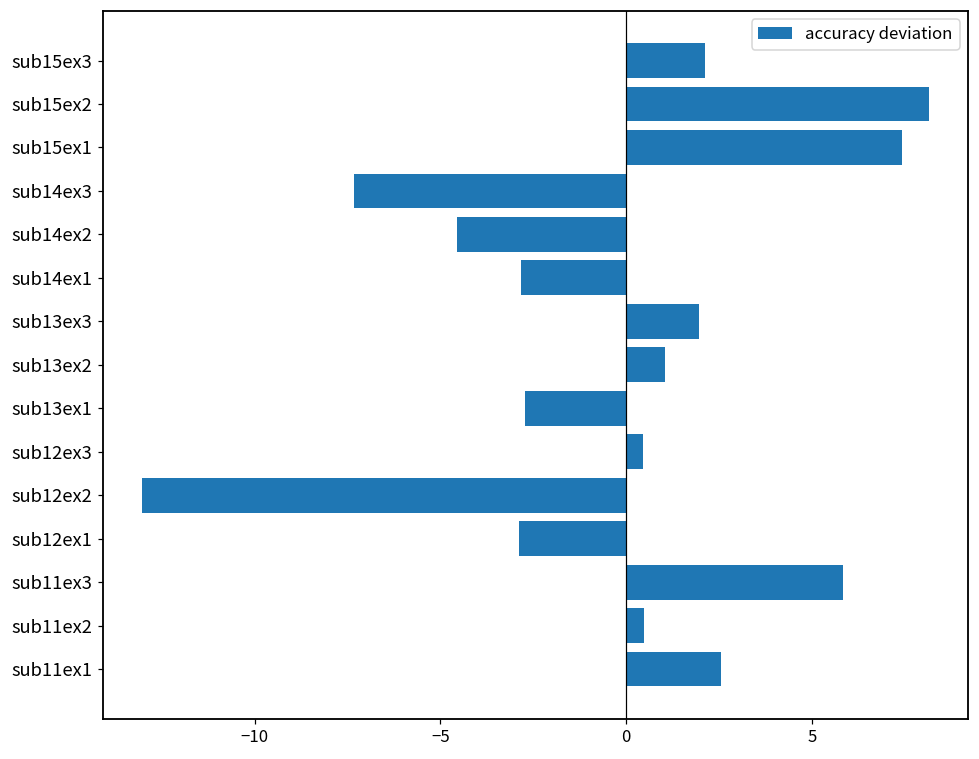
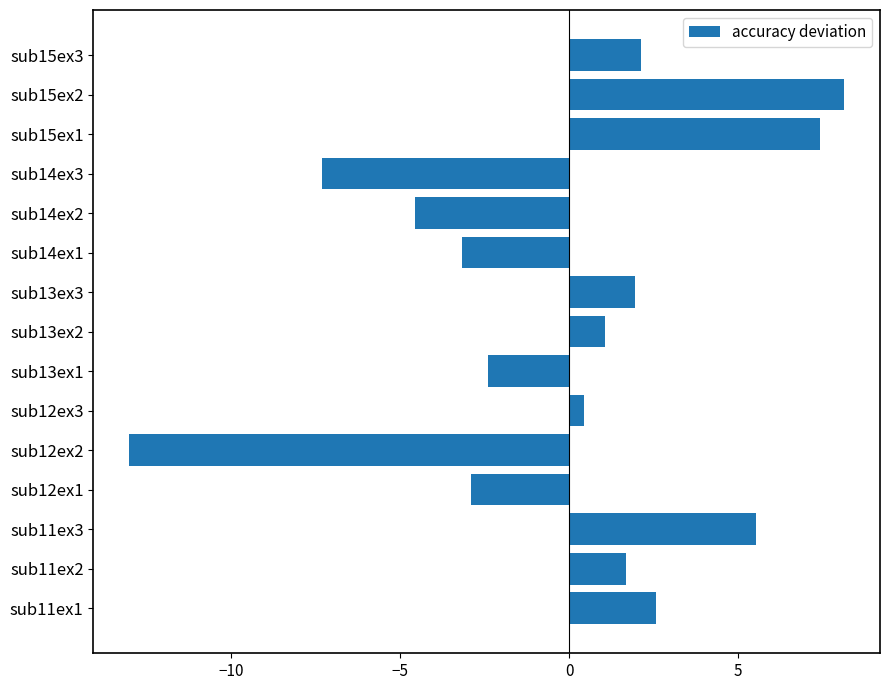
sub14ex1: -2.8 -> -3.2
sub13ex1: -2.7 -> -2.4
sub11ex3: 5.8 -> 5.5
sub11ex2: 0.5 -> 1.7
